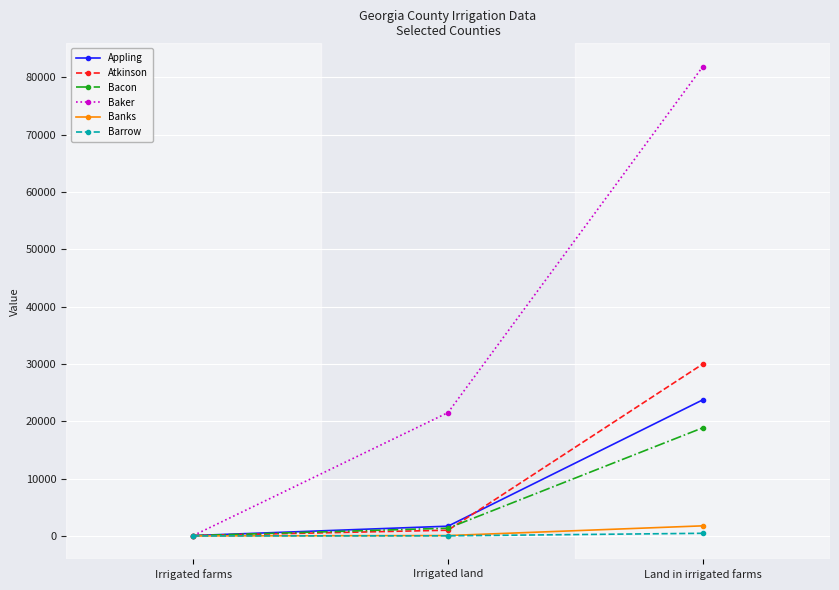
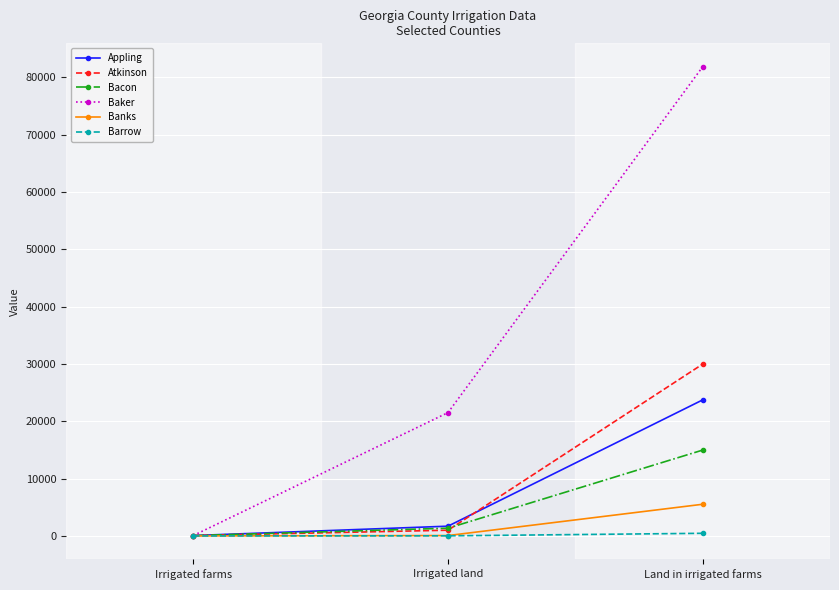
Bacon, Land in irrigated farms: 19000 -> 15000
Banks, Land in irrigated farms: 2000 -> 6000
